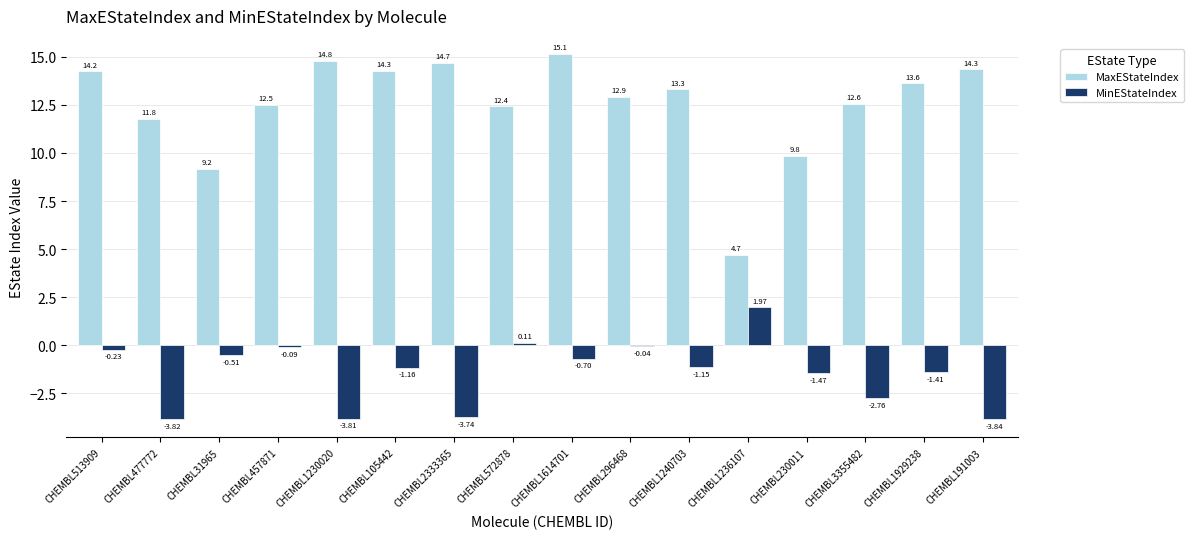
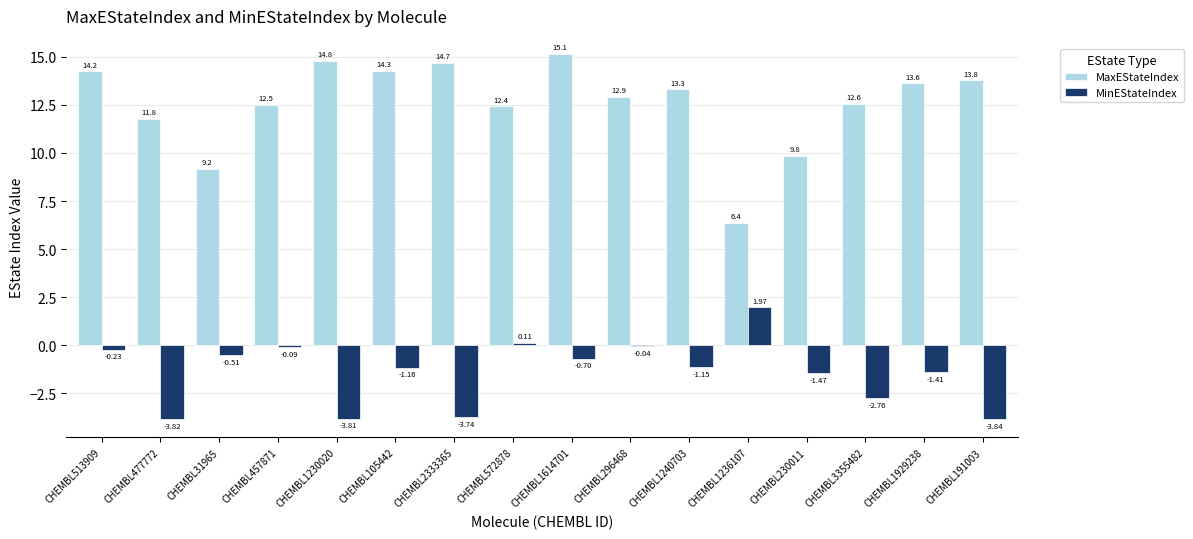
MaxEStateIndex, CHEMBL1236107: 4.7 -> 6.4
MaxEStateIndex, CHEMBL191003: 14.3 -> 13.8
